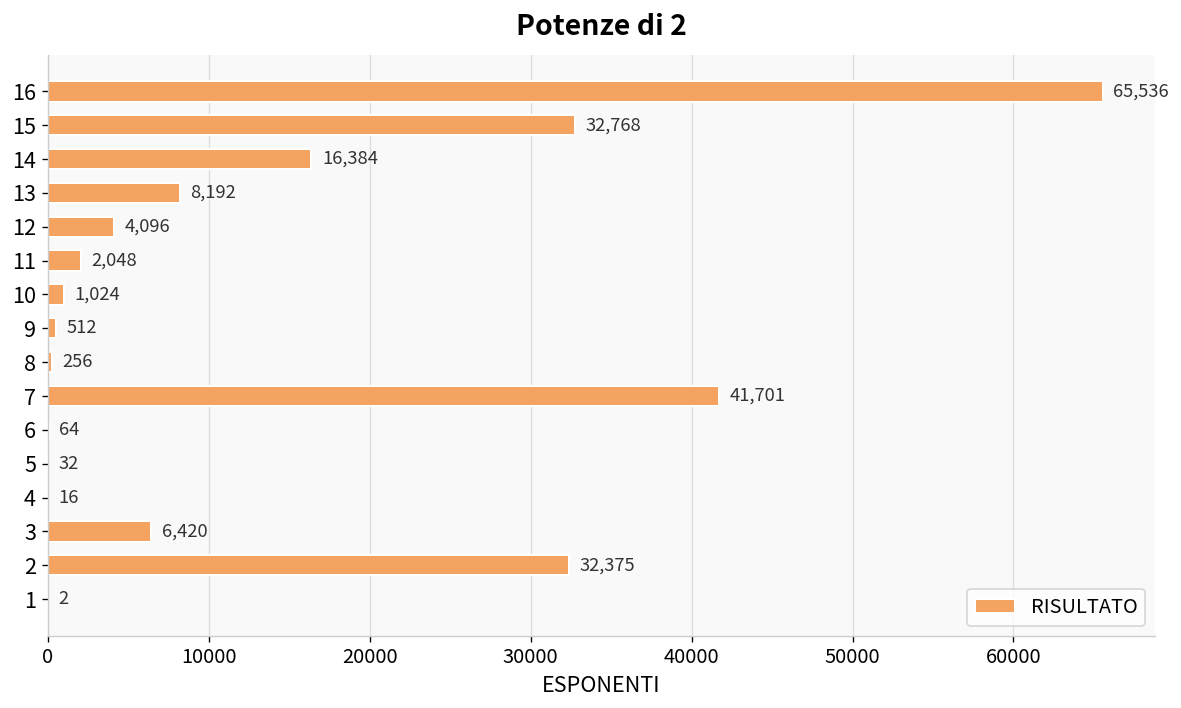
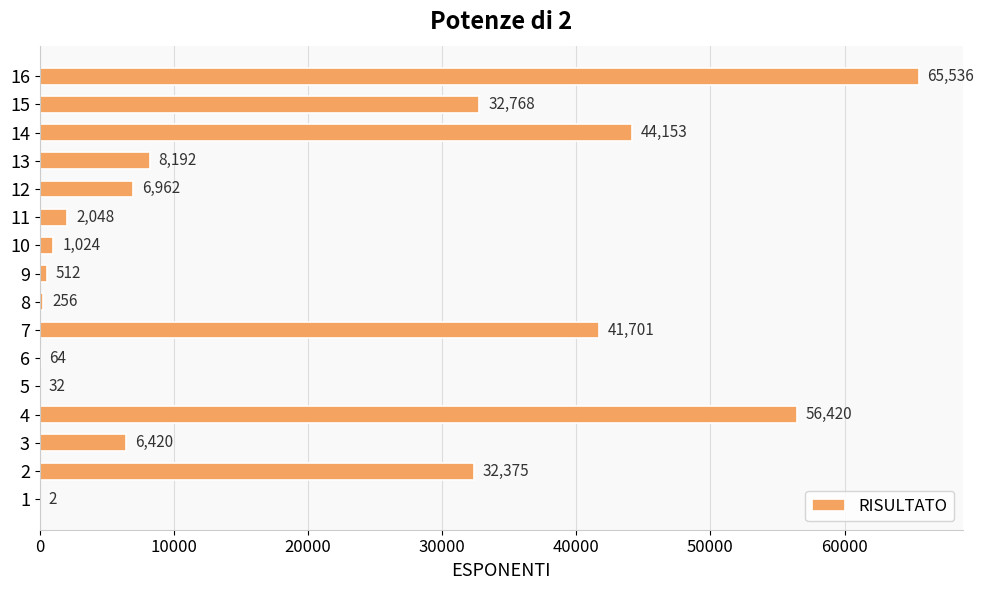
14: 16,384 -> 44,153
12: 4,096 -> 6,962
4: 16 -> 56,420
